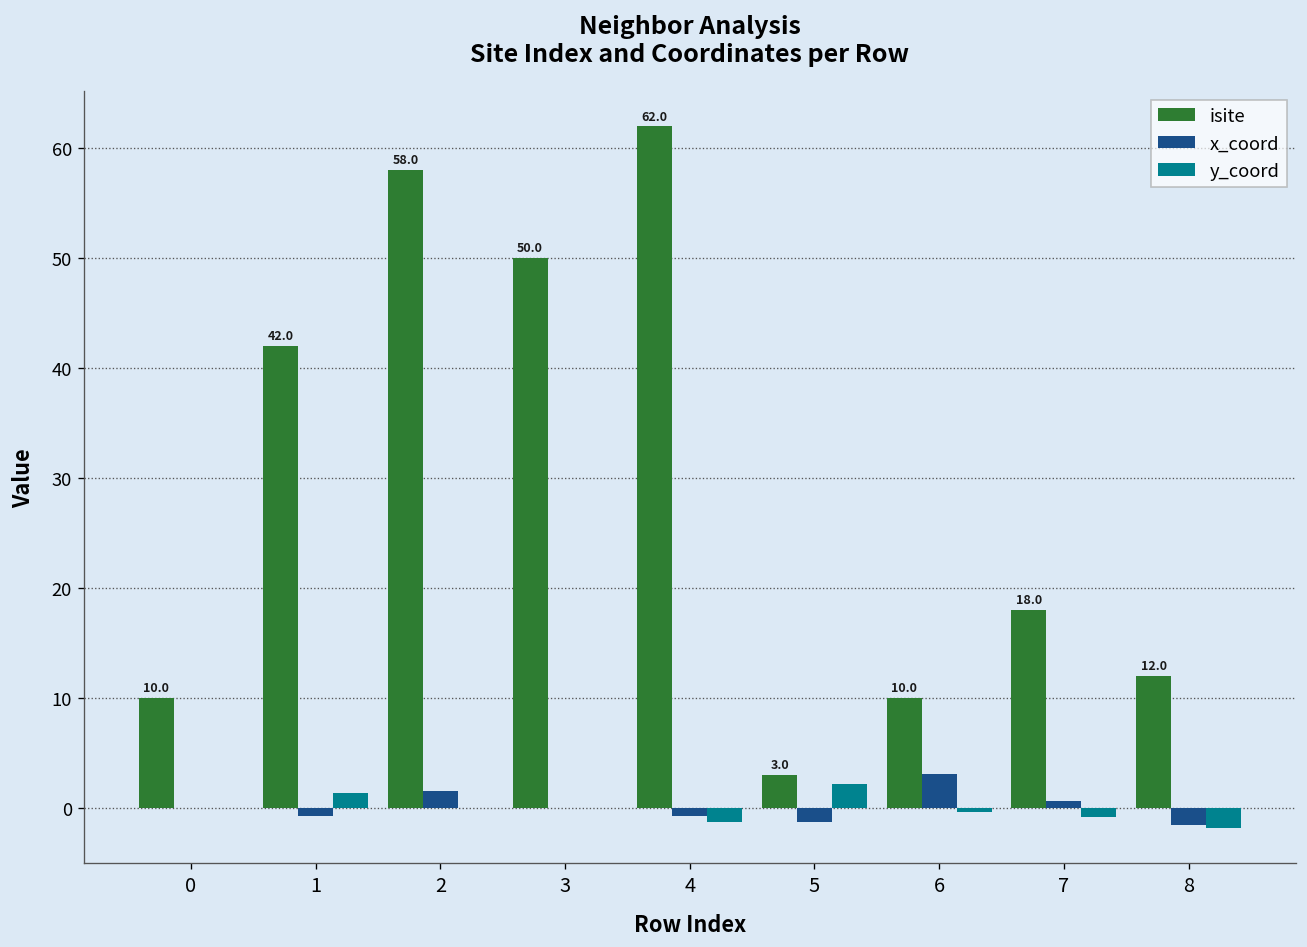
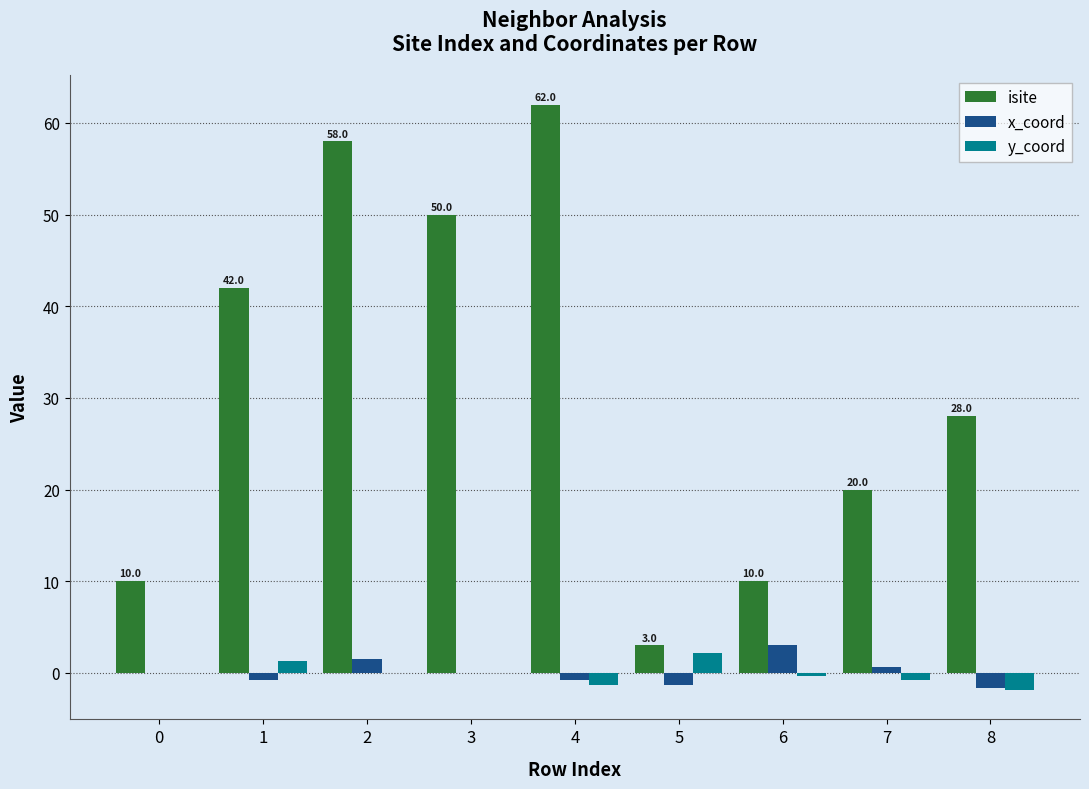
isite, 7: 18.0 -> 20.0
isite, 8: 12.0 -> 28.0
